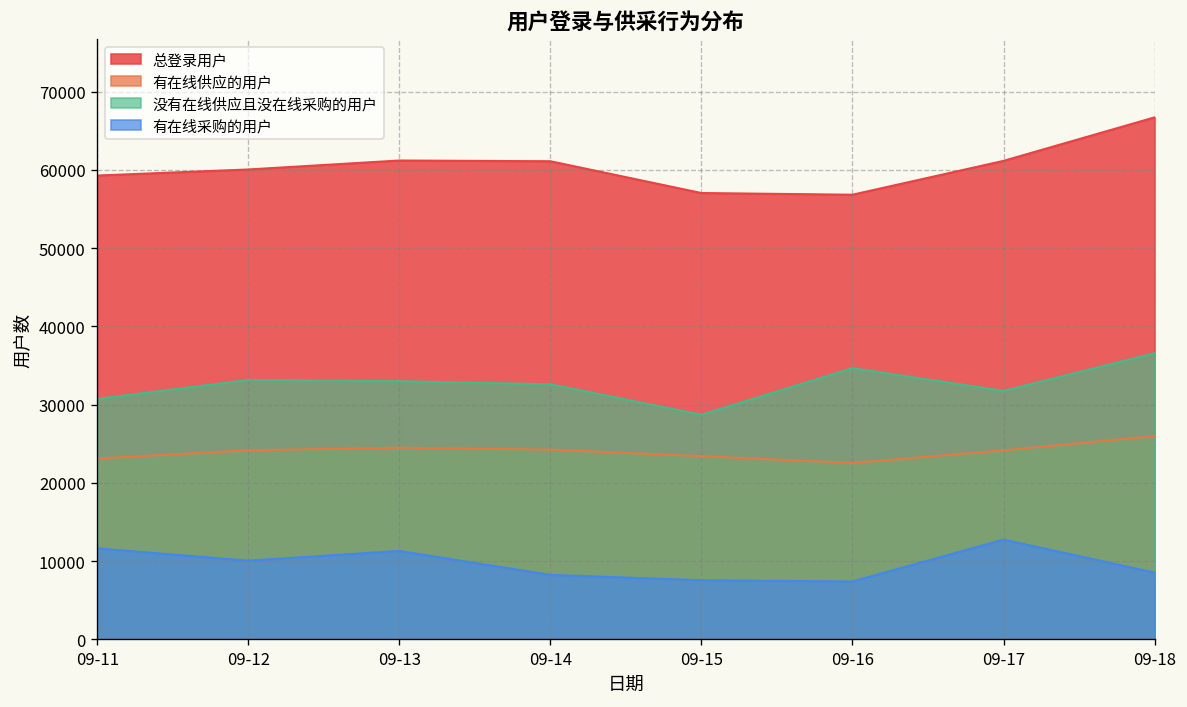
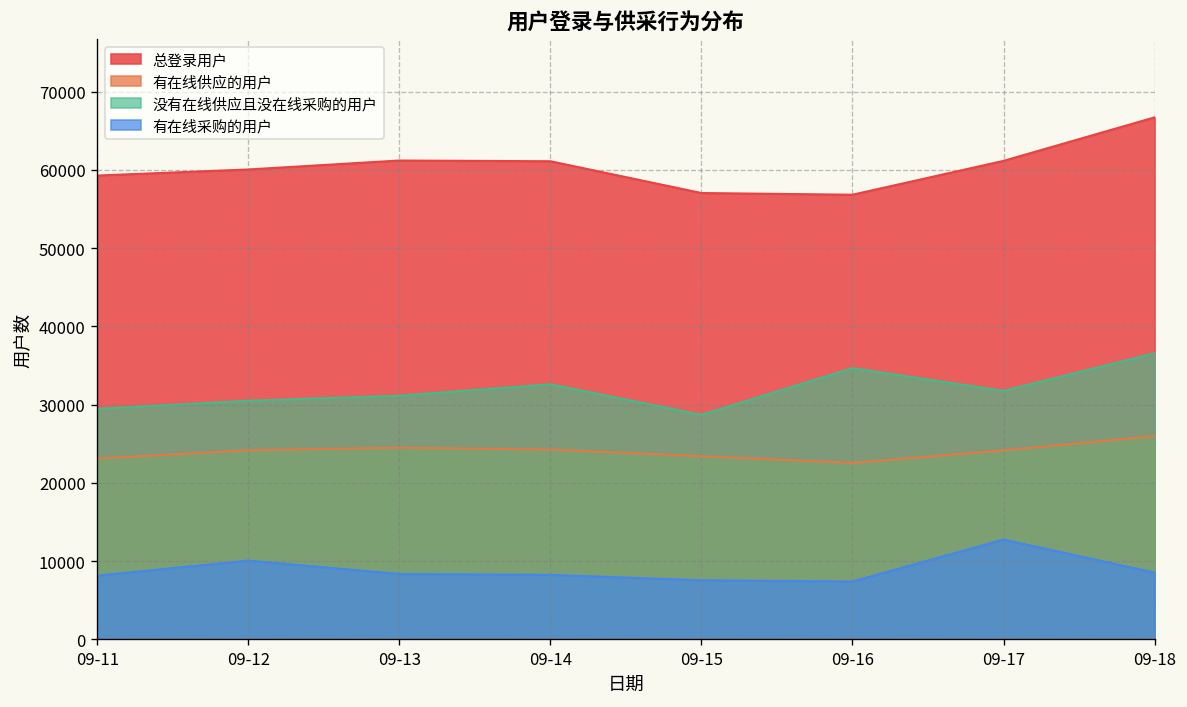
没有在线供应且没在线采购的用户, 09-11: 31000 -> 29000
有在线采购的用户, 09-11: 12000 -> 8000
没有在线供应且没在线采购的用户, 09-12: 33000 -> 31000
没有在线供应且没在线采购的用户, 09-13: 33000 -> 31000
有在线采购的用户, 09-13: 11000 -> 8000
